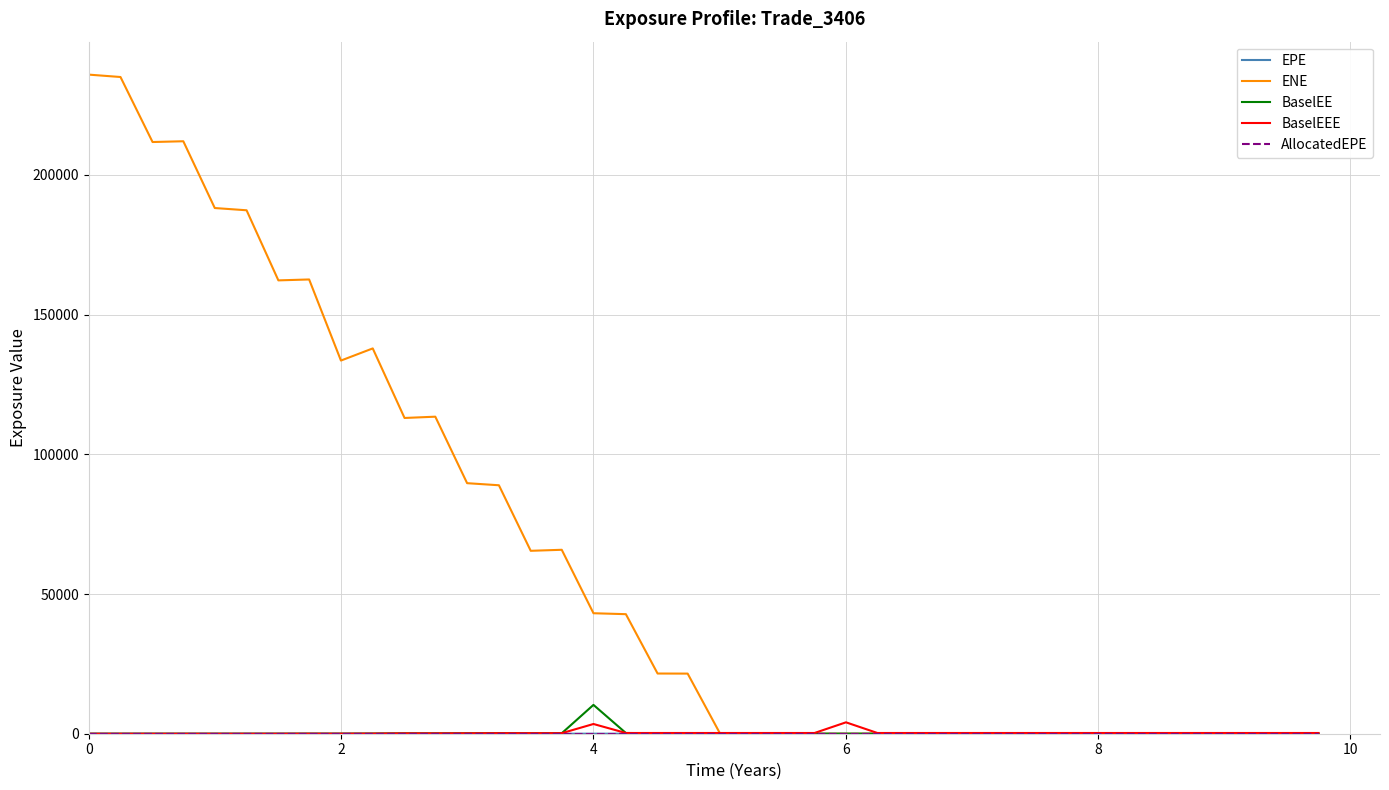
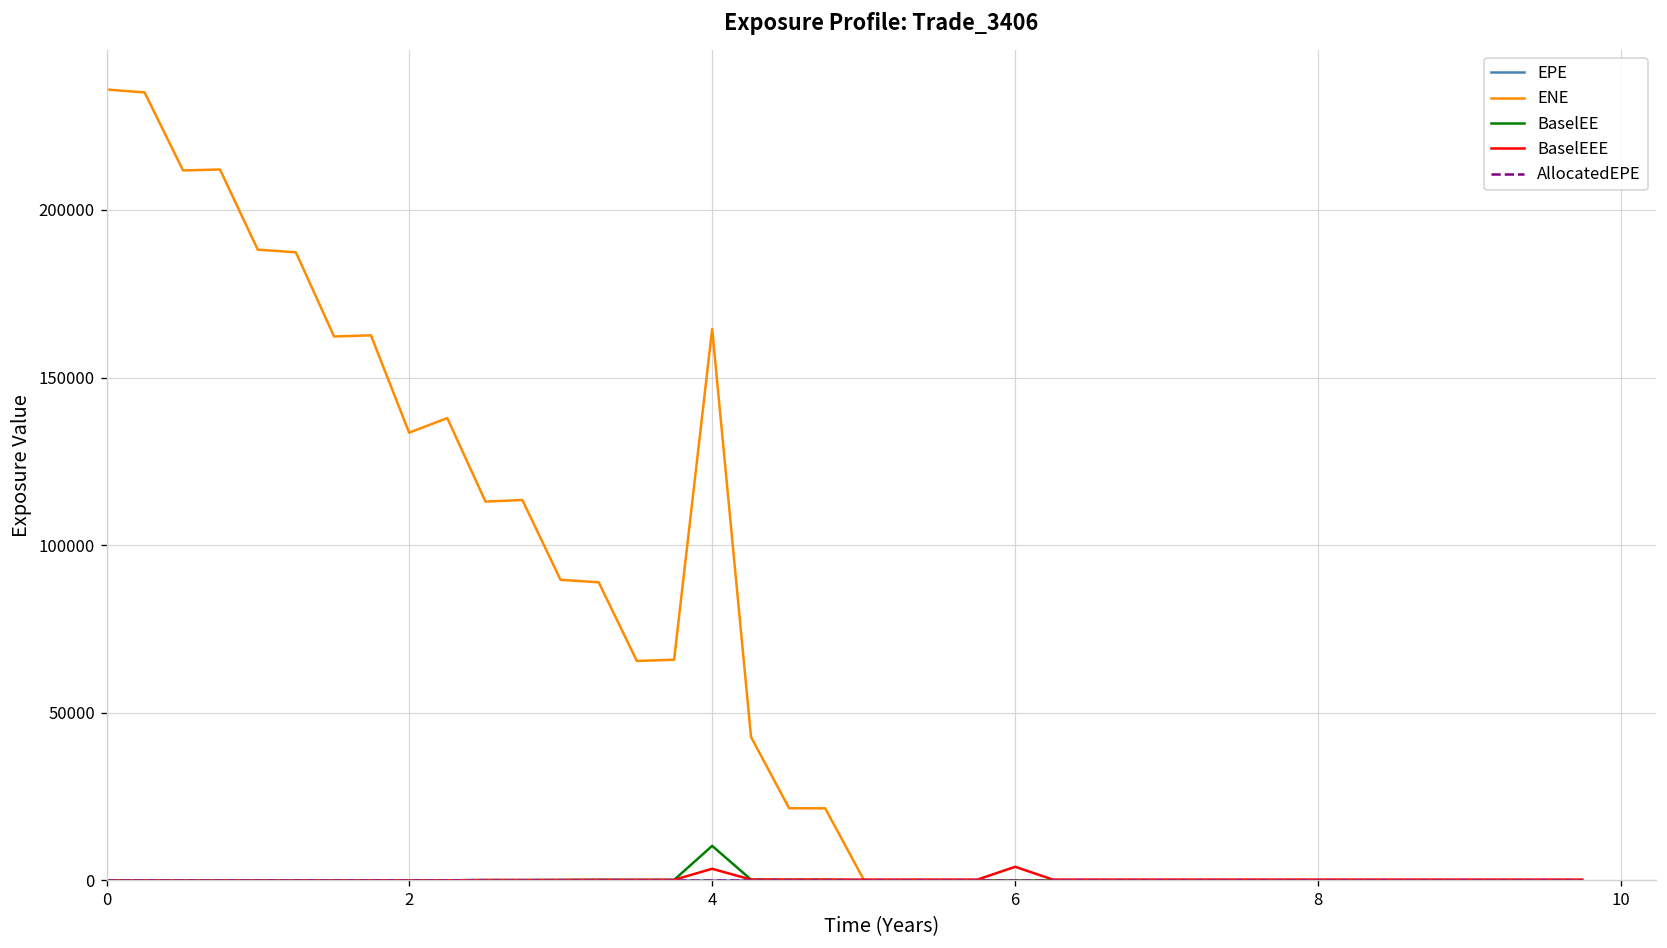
ENE, 4: 43000 -> 164000
